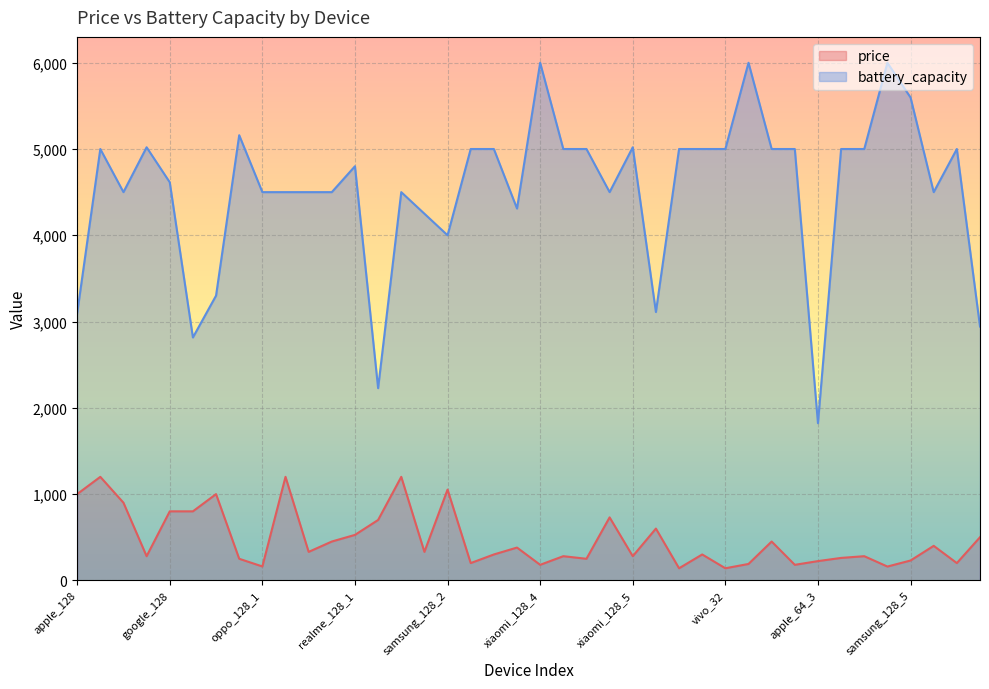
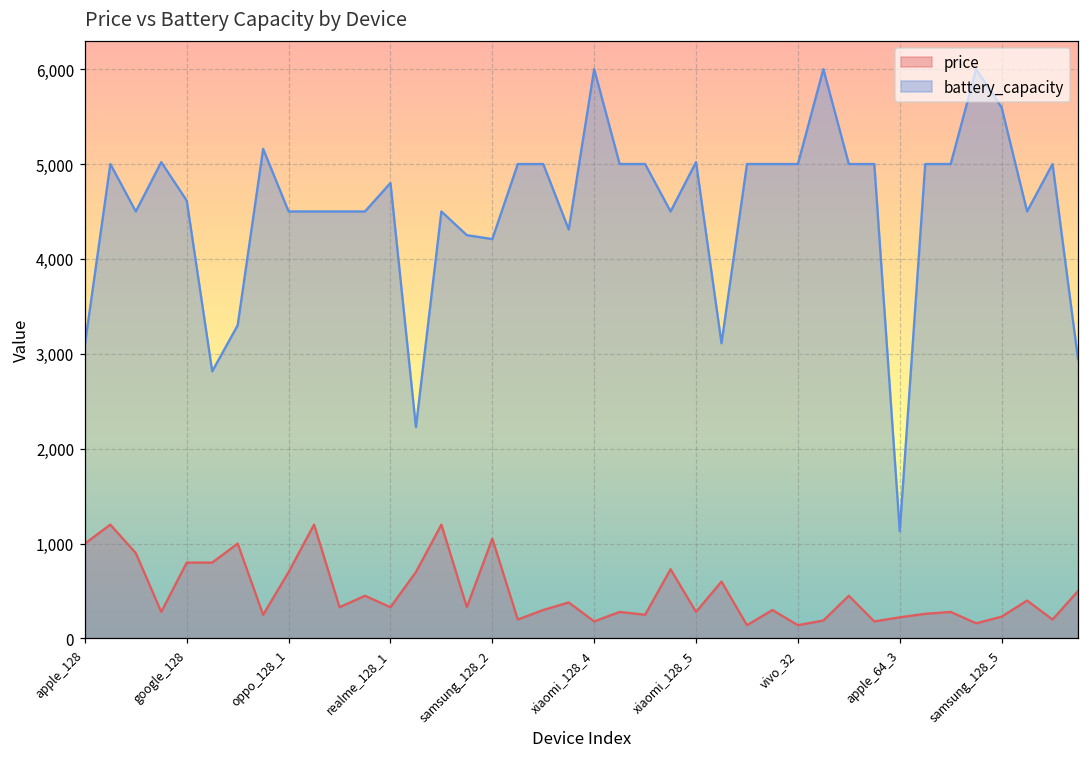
price, oppo_128_1: 200 -> 700
price, realme_128_1: 500 -> 300
battery_capacity, samsung_128_2: 4,000 -> 4,200
battery_capacity, apple_64_3: 1,800 -> 1,100
